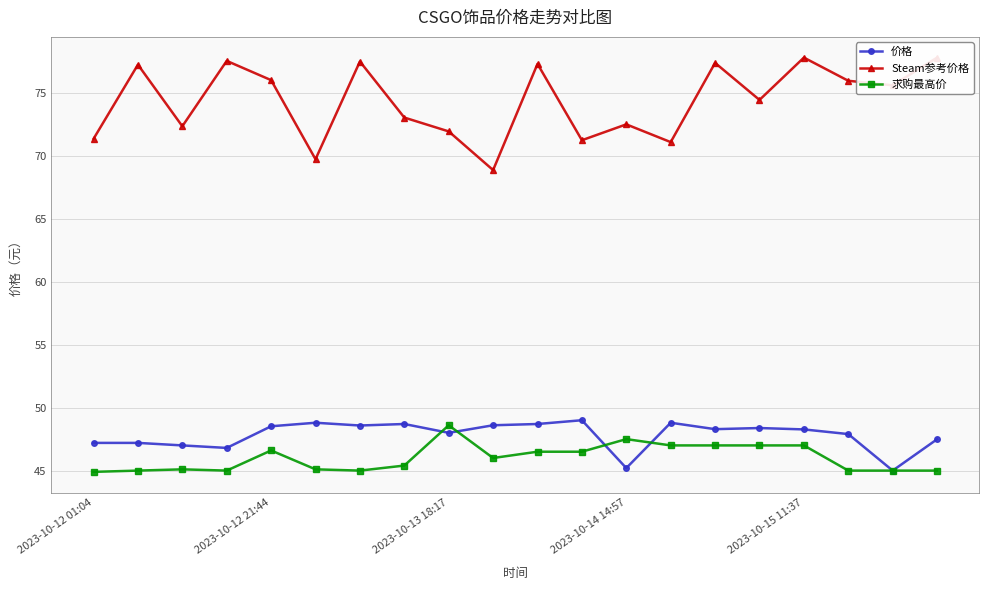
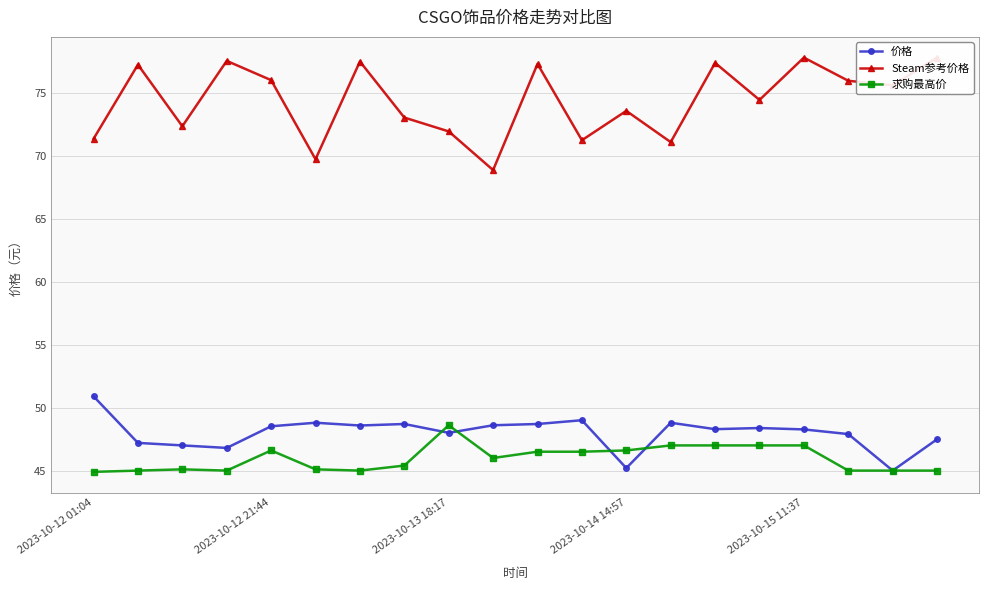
价格, 2023-10-12 01:04: 47.2 -> 50.9
Steam参考价格, 2023-10-14 14:57: 72.5 -> 73.6
求购最高价, 2023-10-14 14:57: 47.5 -> 46.6
